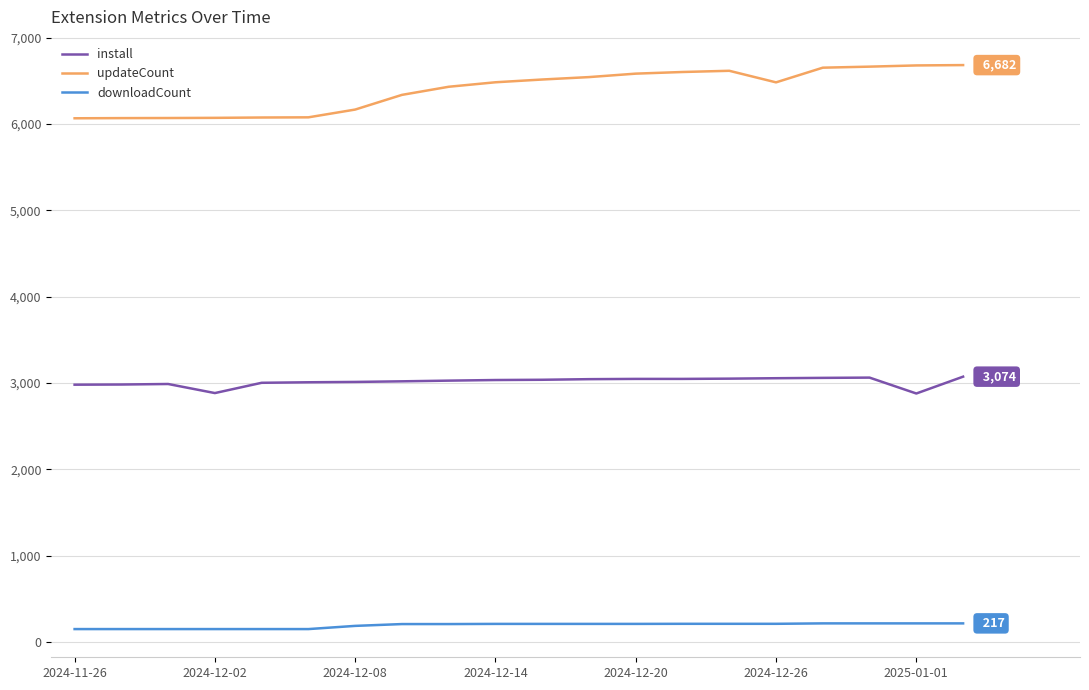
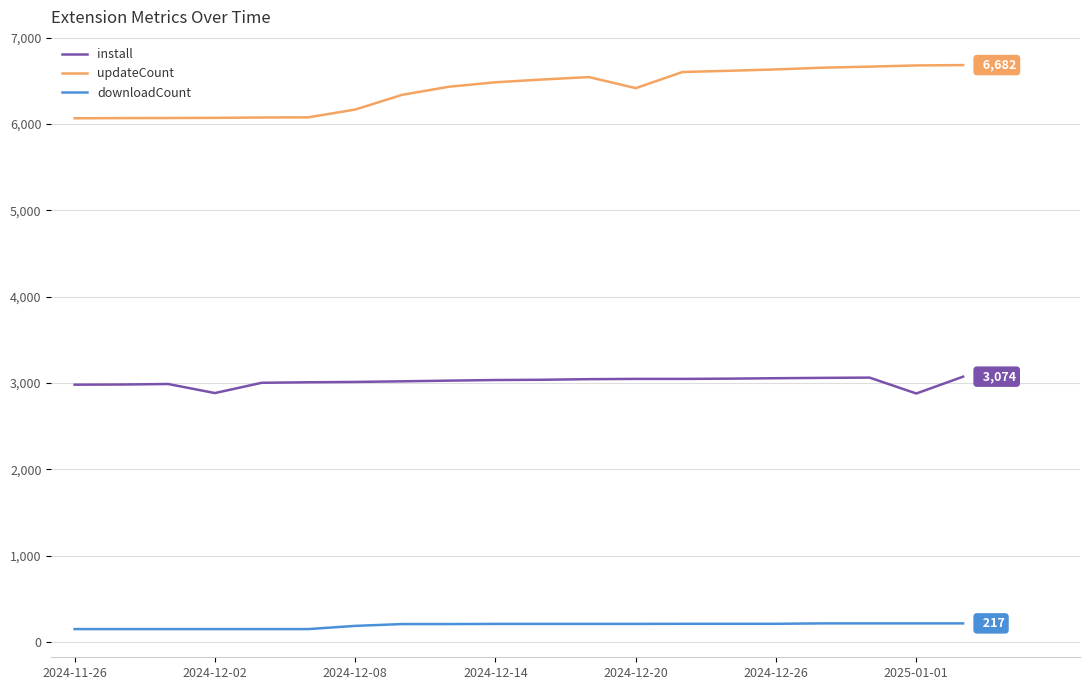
updateCount, 2024-12-20: 6,600 -> 6,400
updateCount, 2024-12-26: 6,500 -> 6,600
